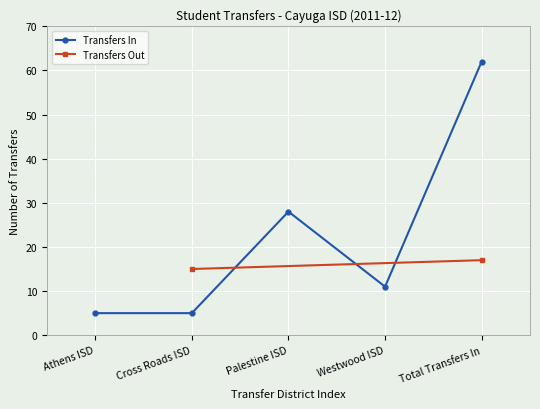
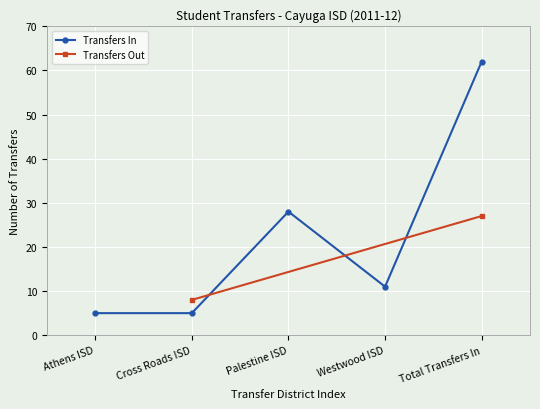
Transfers Out, Cross Roads ISD: 15 -> 8
Transfers Out, Total Transfers In: 17 -> 27
